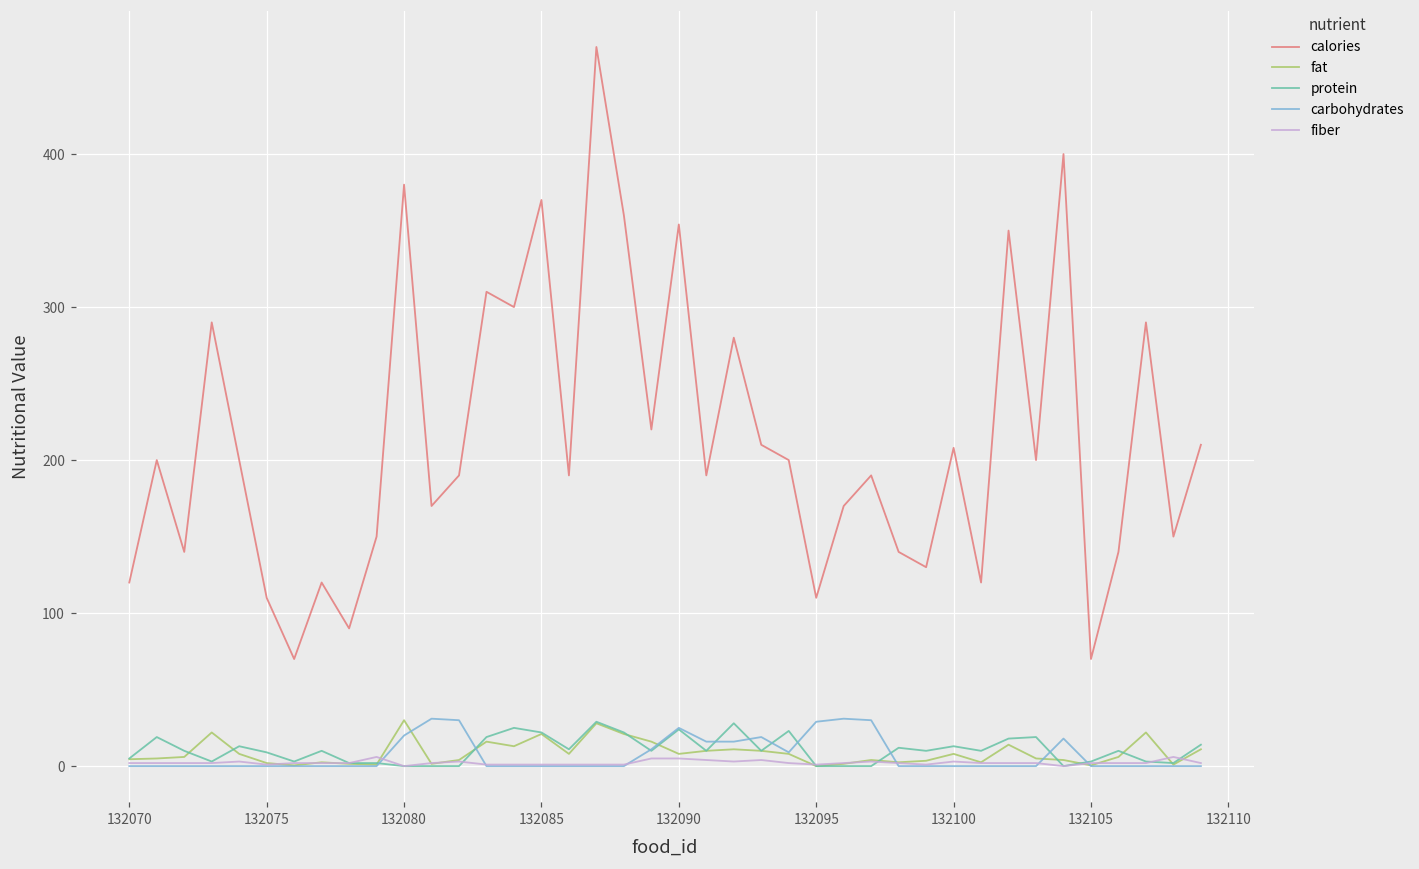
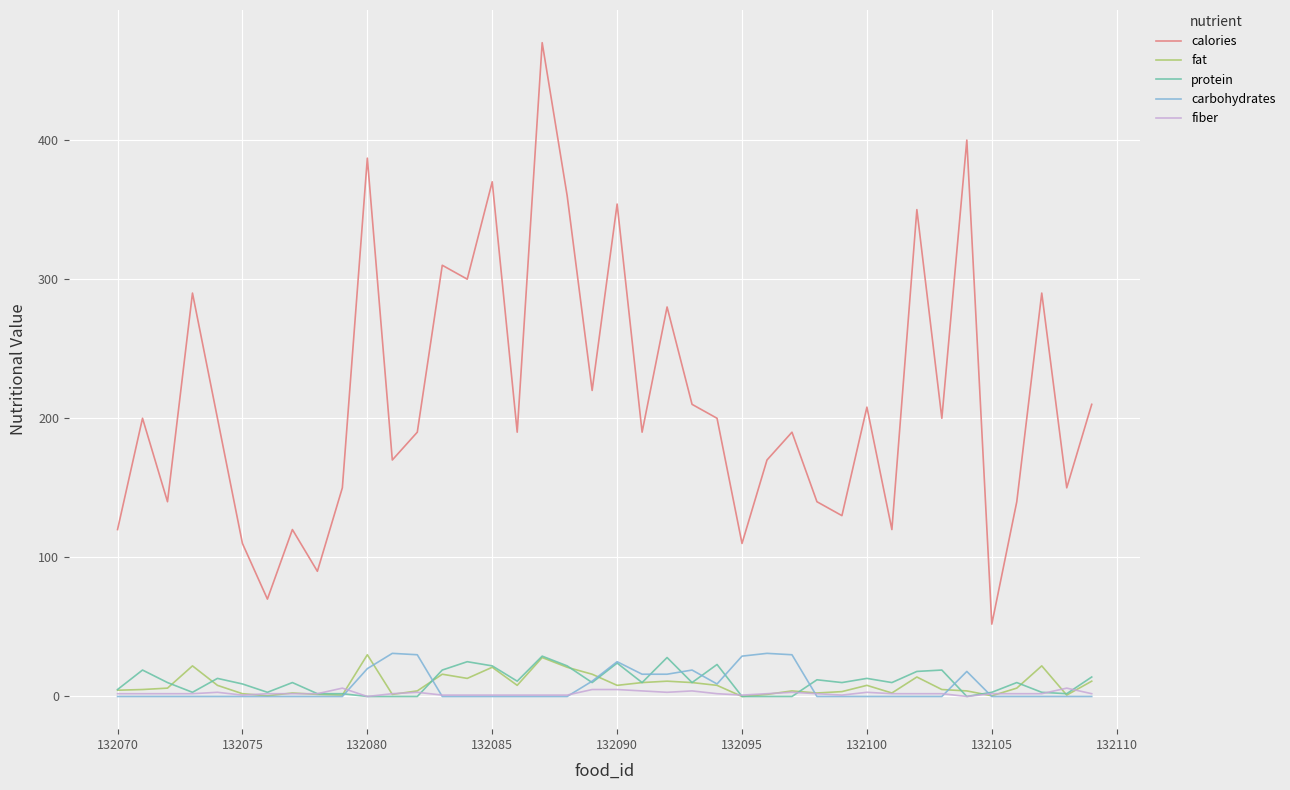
calories, 132080: 380 -> 387
calories, 132105: 70 -> 52
